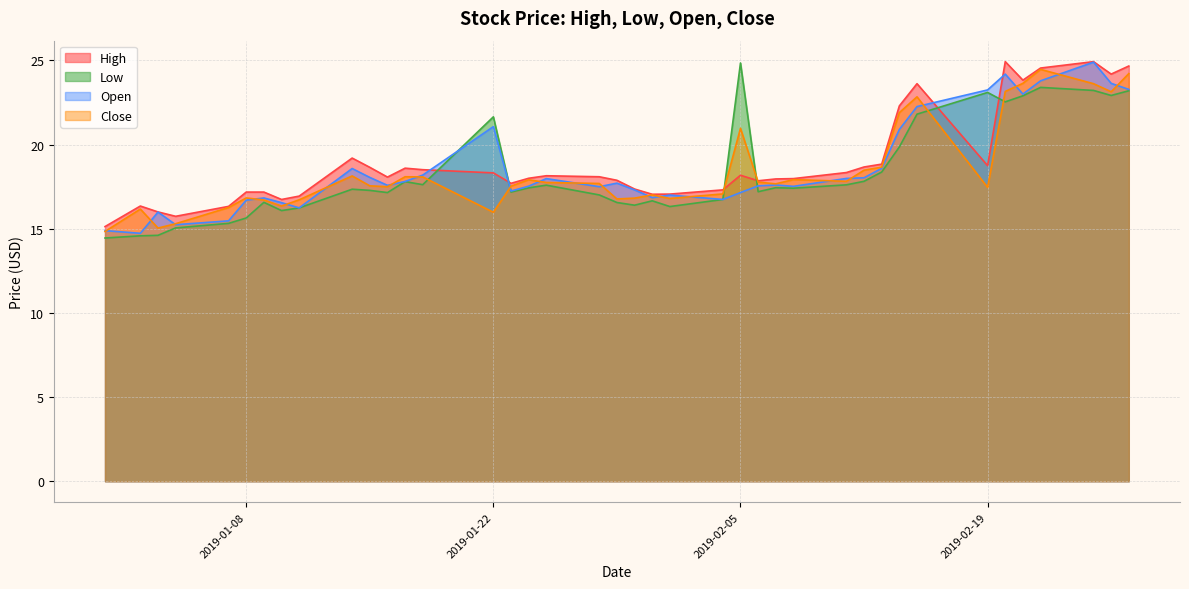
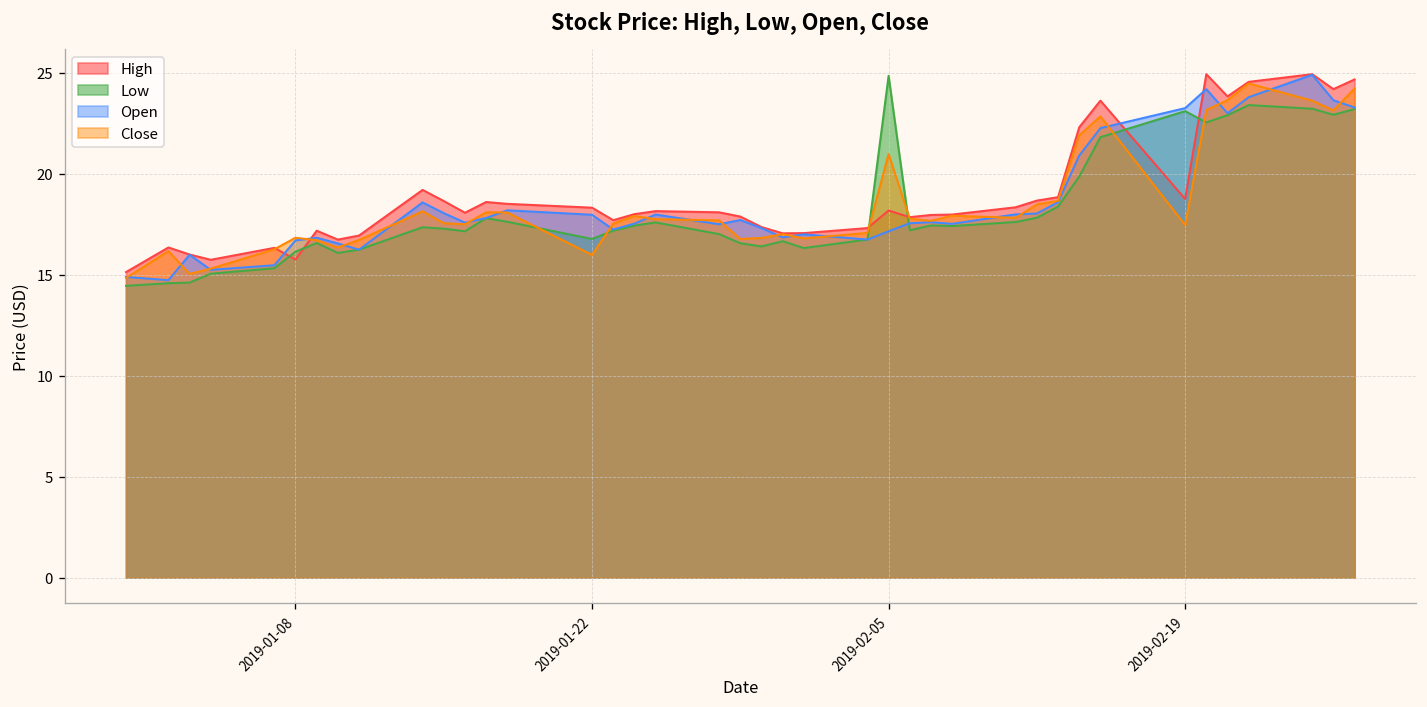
High, 2019-01-08: 17.2 -> 15.8
Low, 2019-01-08: 15.6 -> 16.1
Low, 2019-01-22: 21.7 -> 16.8
Open, 2019-01-22: 21.1 -> 18.0
